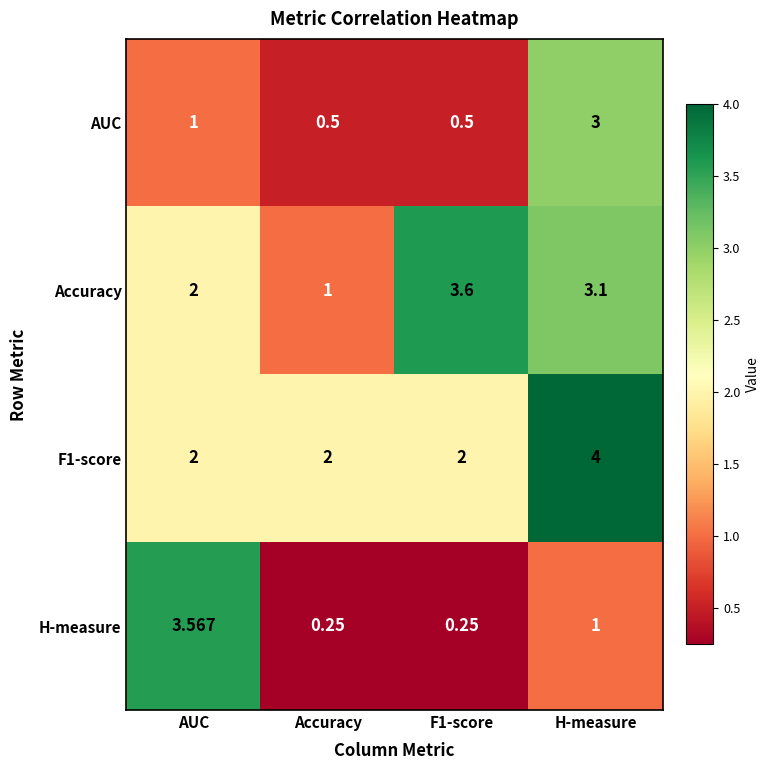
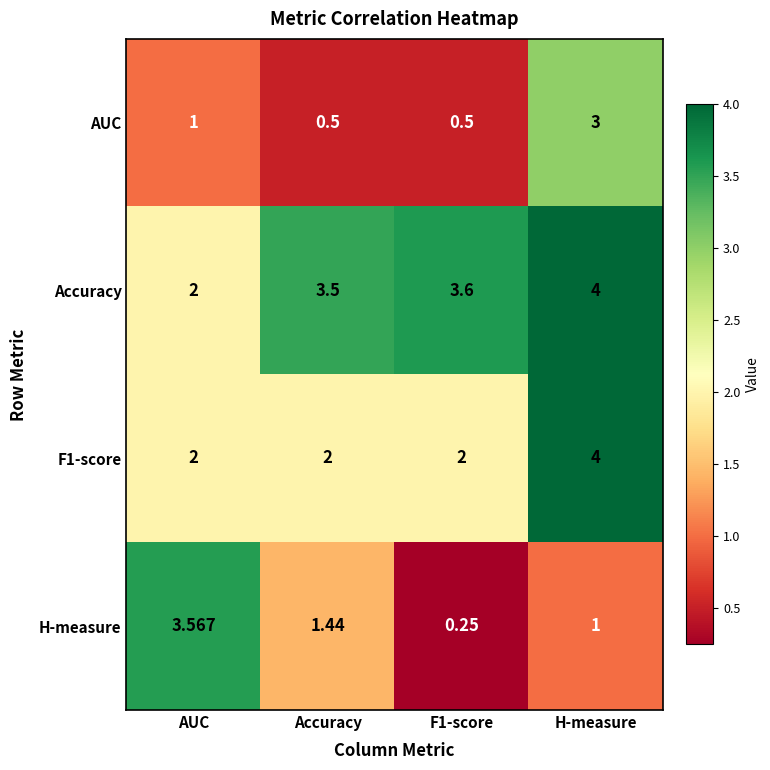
Accuracy, Accuracy: 1 -> 3.5
Accuracy, H-measure: 3.1 -> 4
H-measure, Accuracy: 0.25 -> 1.44
